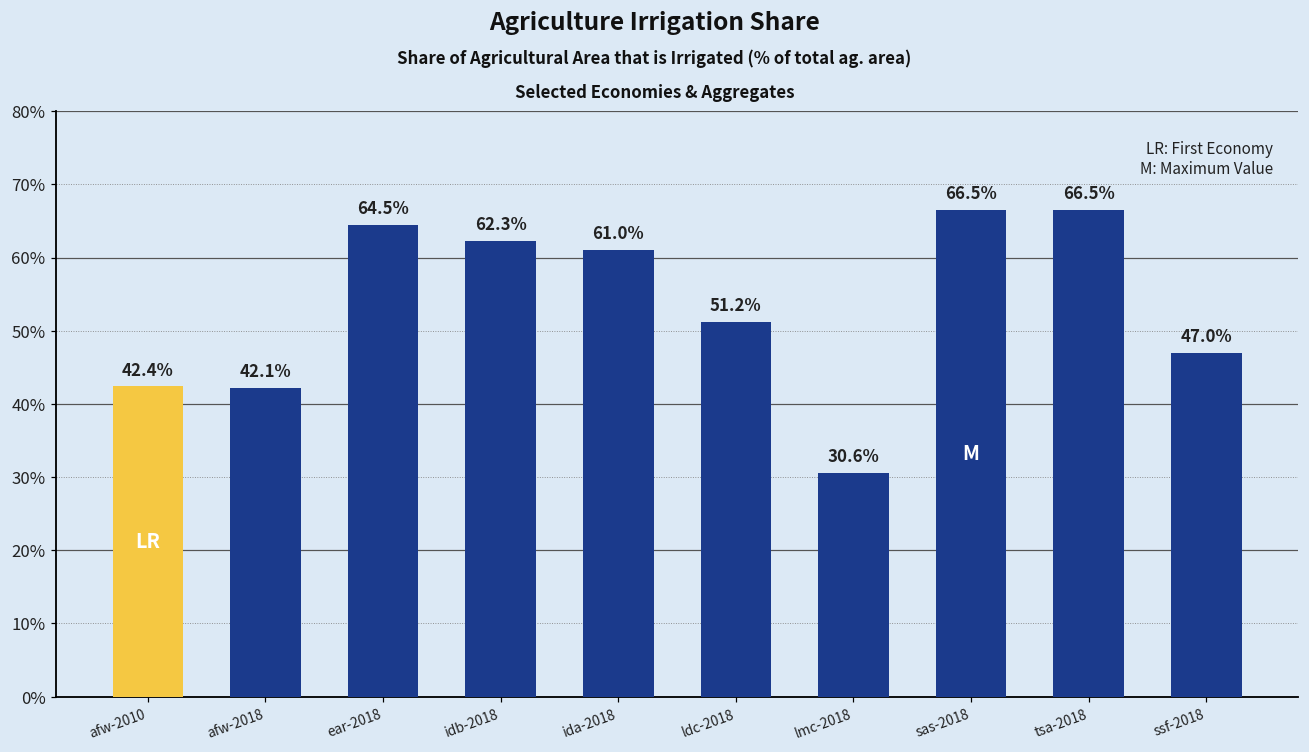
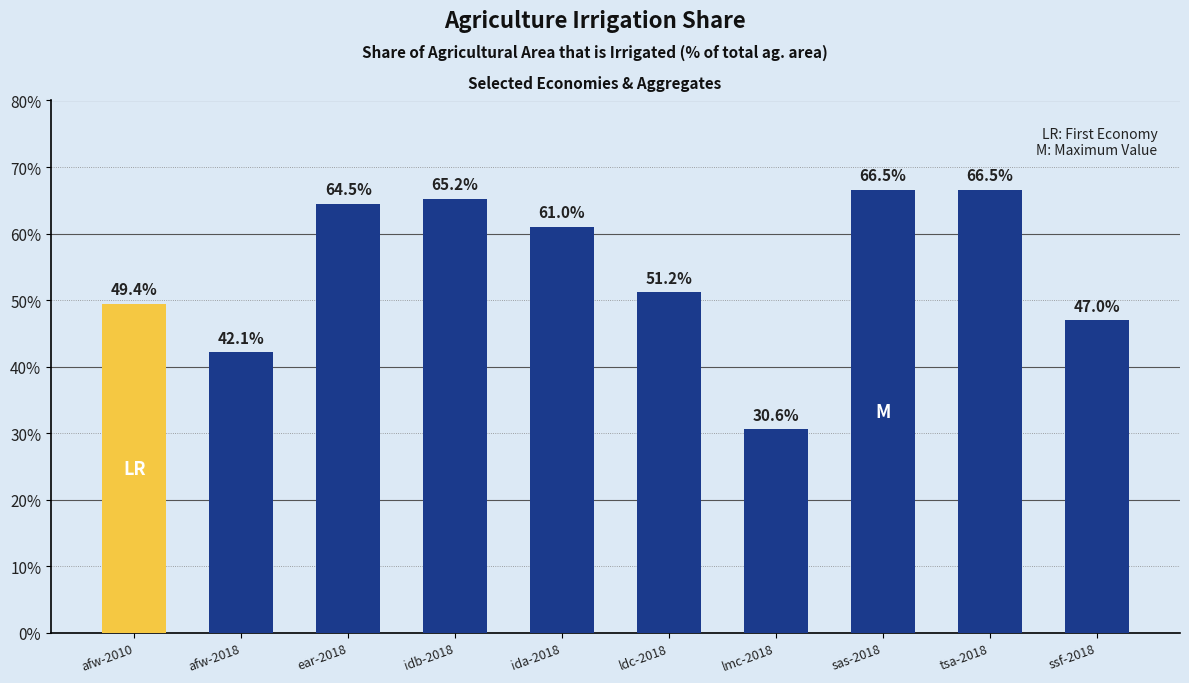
afw-2010: 42.4% -> 49.4%
idb-2018: 62.3% -> 65.2%
